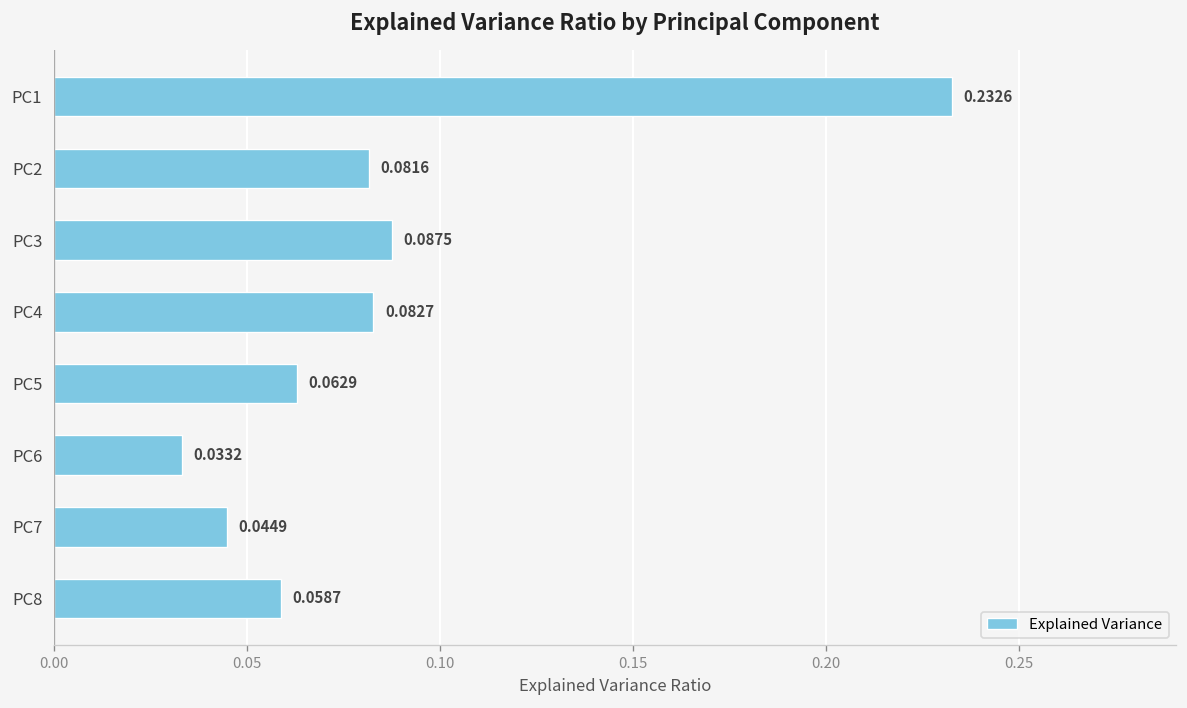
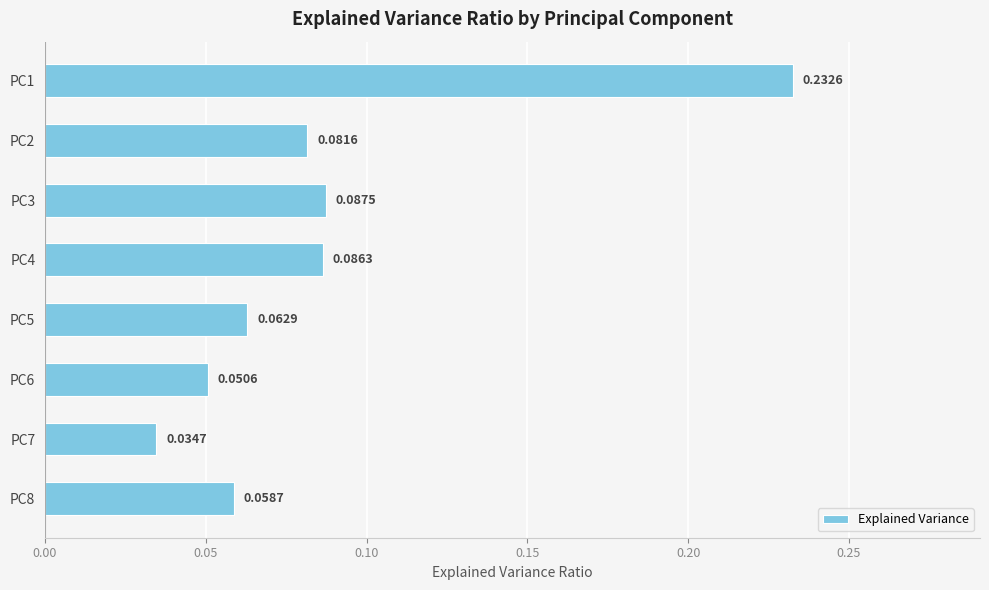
PC4: 0.0827 -> 0.0863
PC6: 0.0332 -> 0.0506
PC7: 0.0449 -> 0.0347
